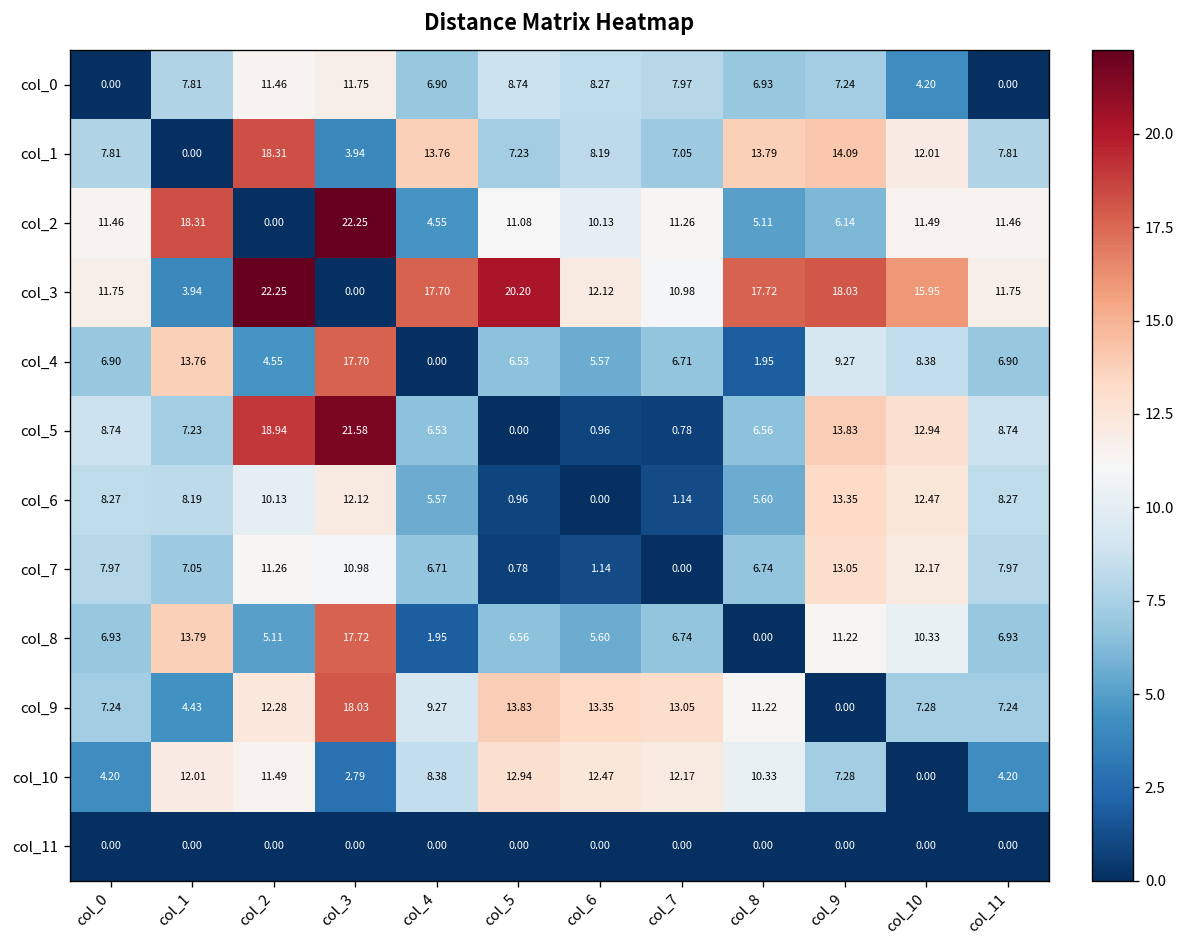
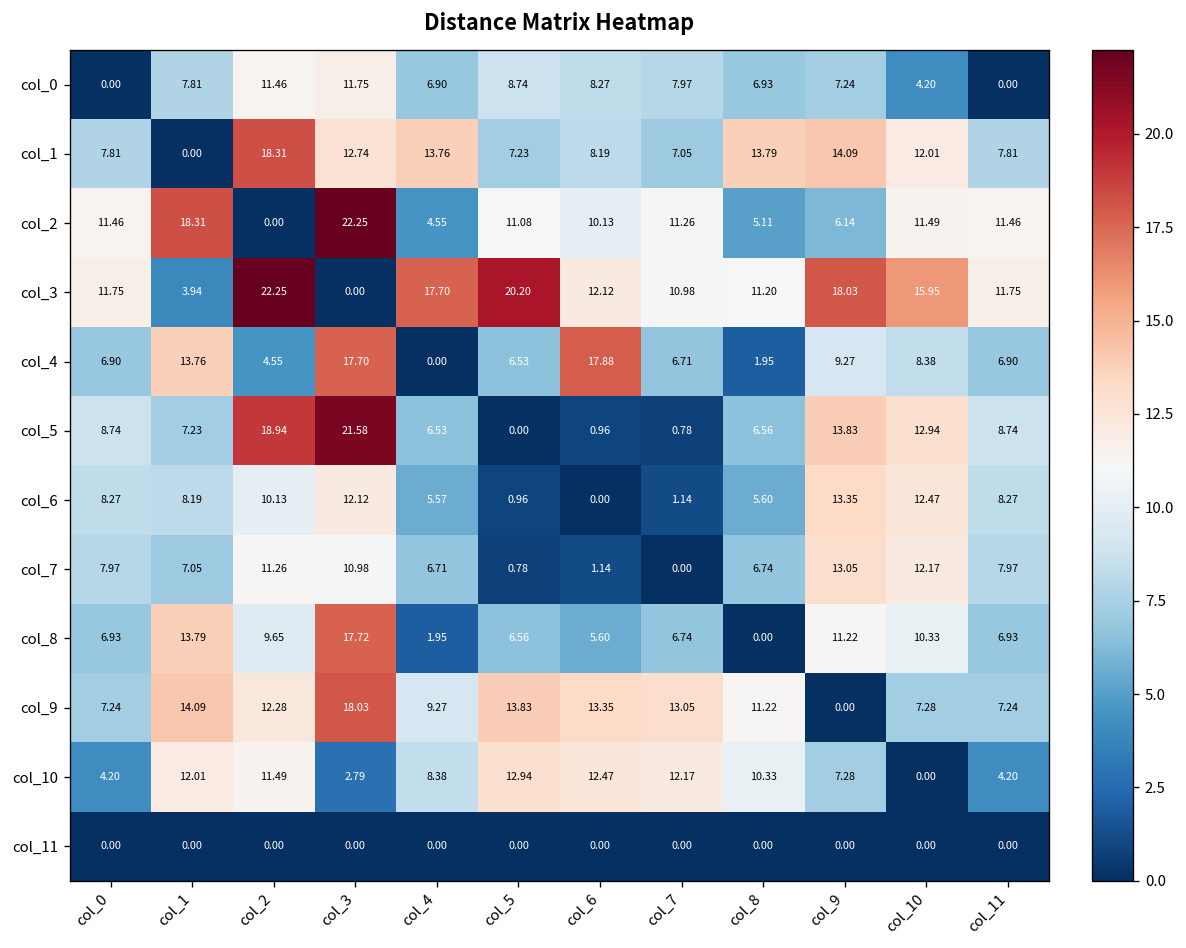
col_1, col_3: 3.94 -> 12.74
col_3, col_8: 17.72 -> 11.20
col_4, col_6: 5.57 -> 17.88
col_8, col_2: 5.11 -> 9.65
col_9, col_1: 4.43 -> 14.09
